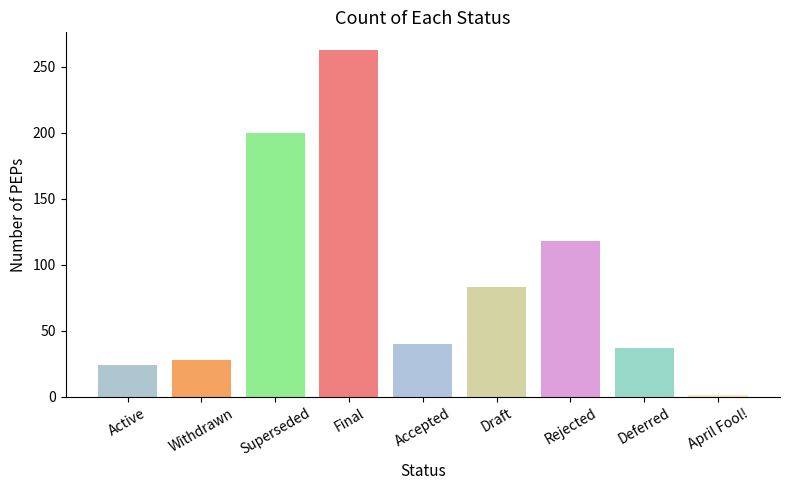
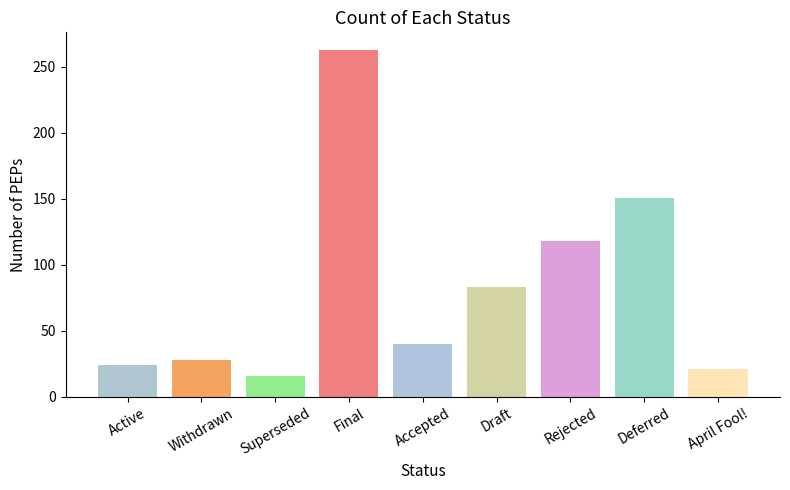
Superseded: 200 -> 16
Deferred: 37 -> 151
April Fool!: 1 -> 21
